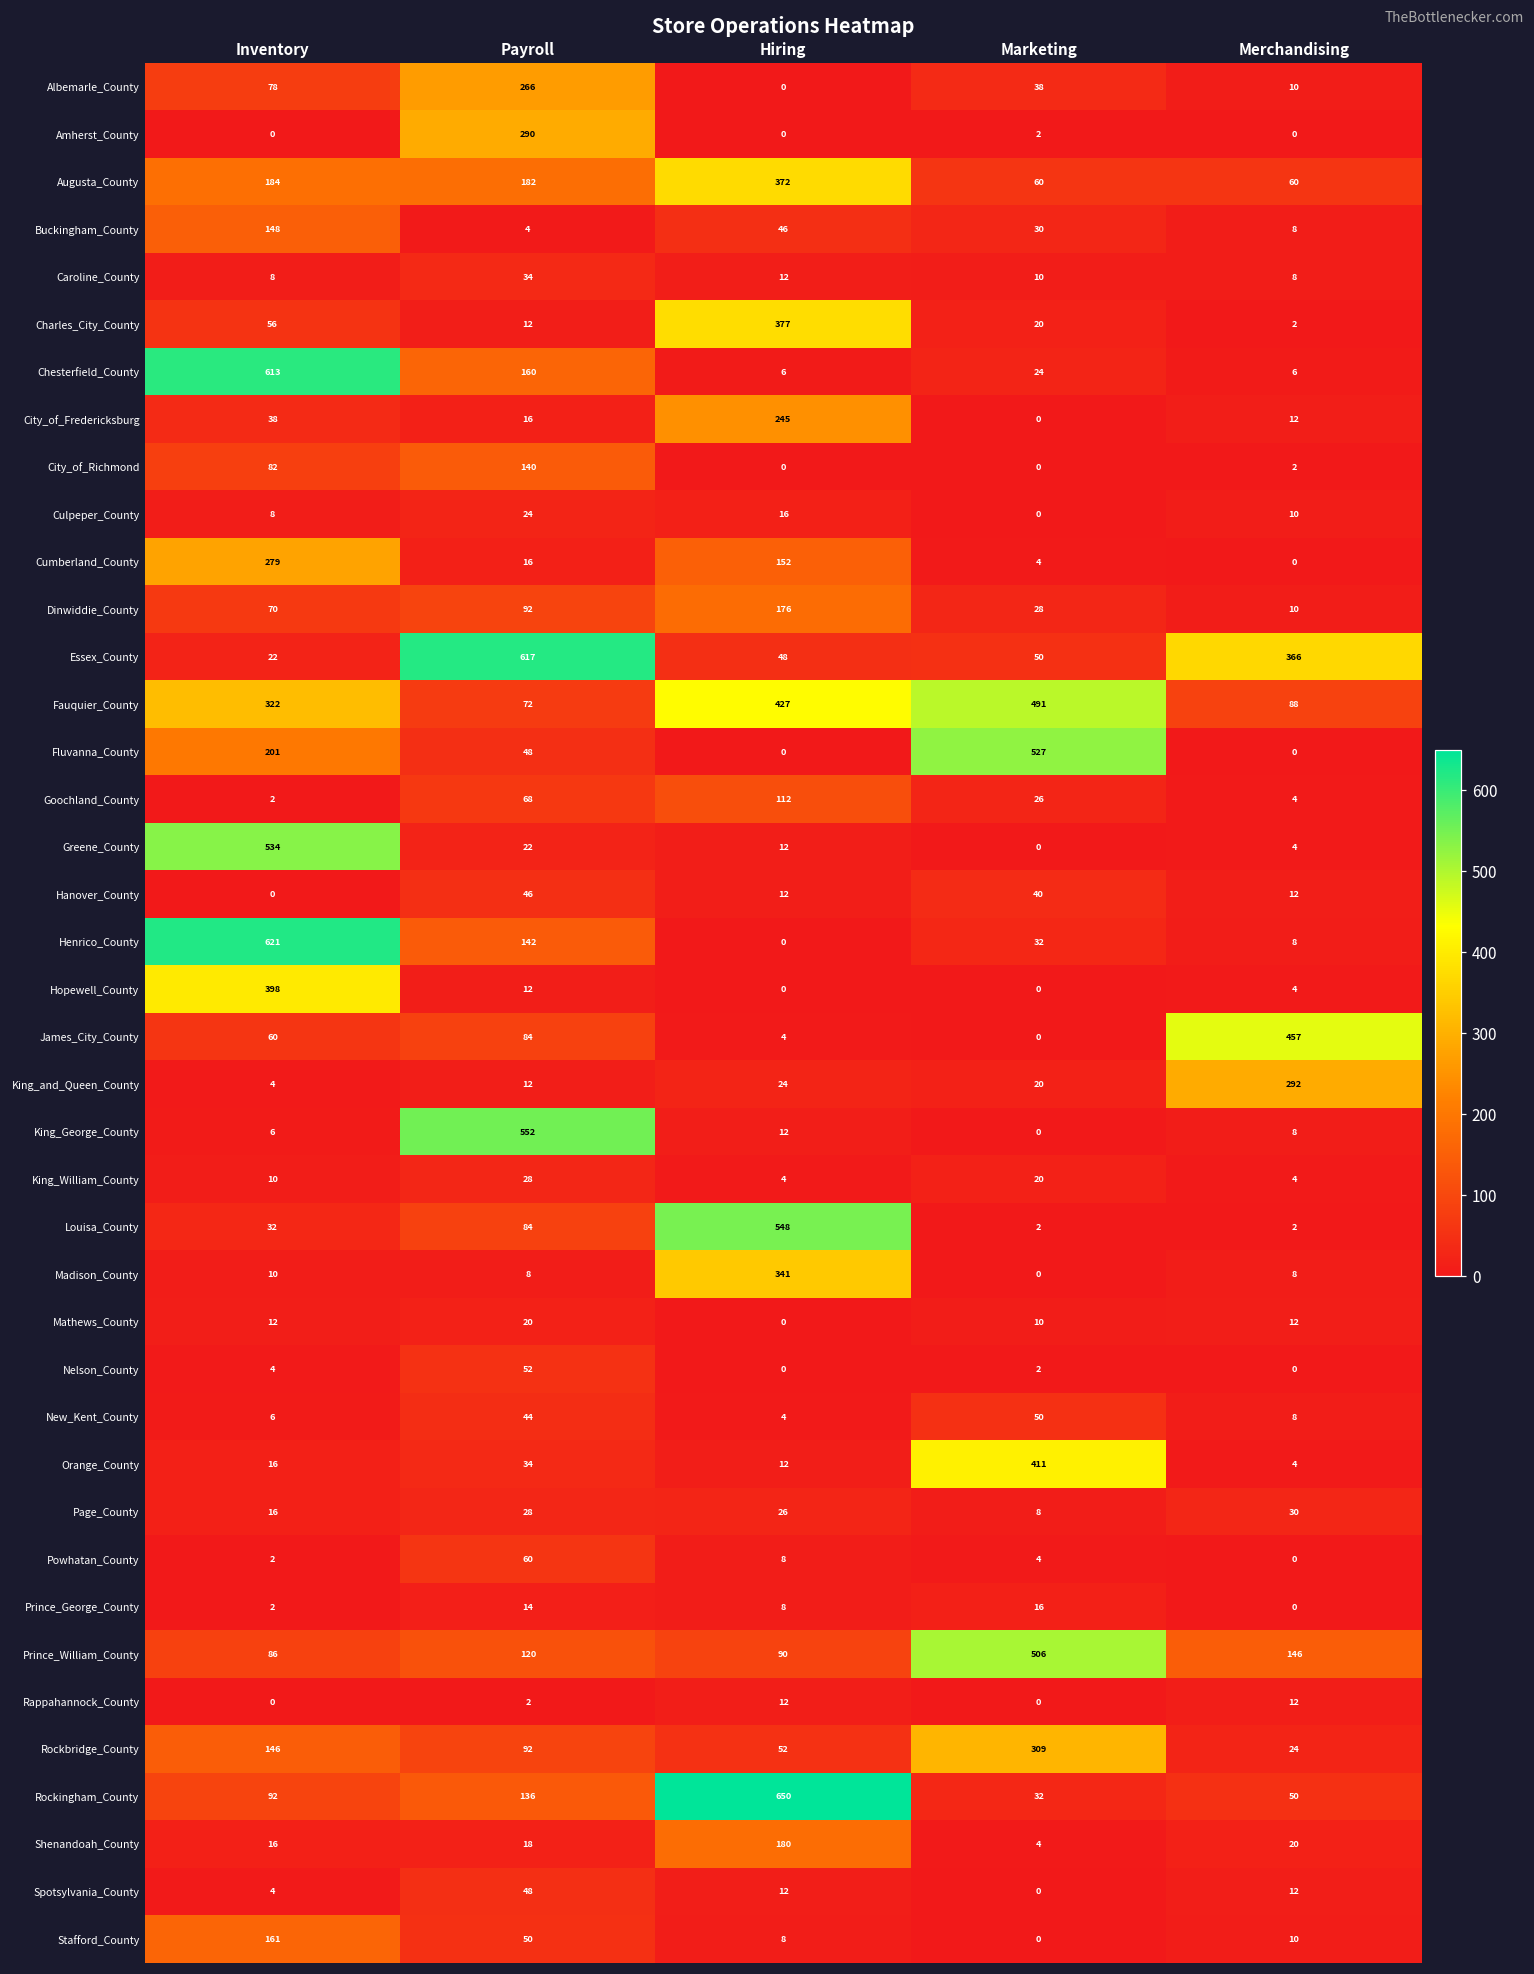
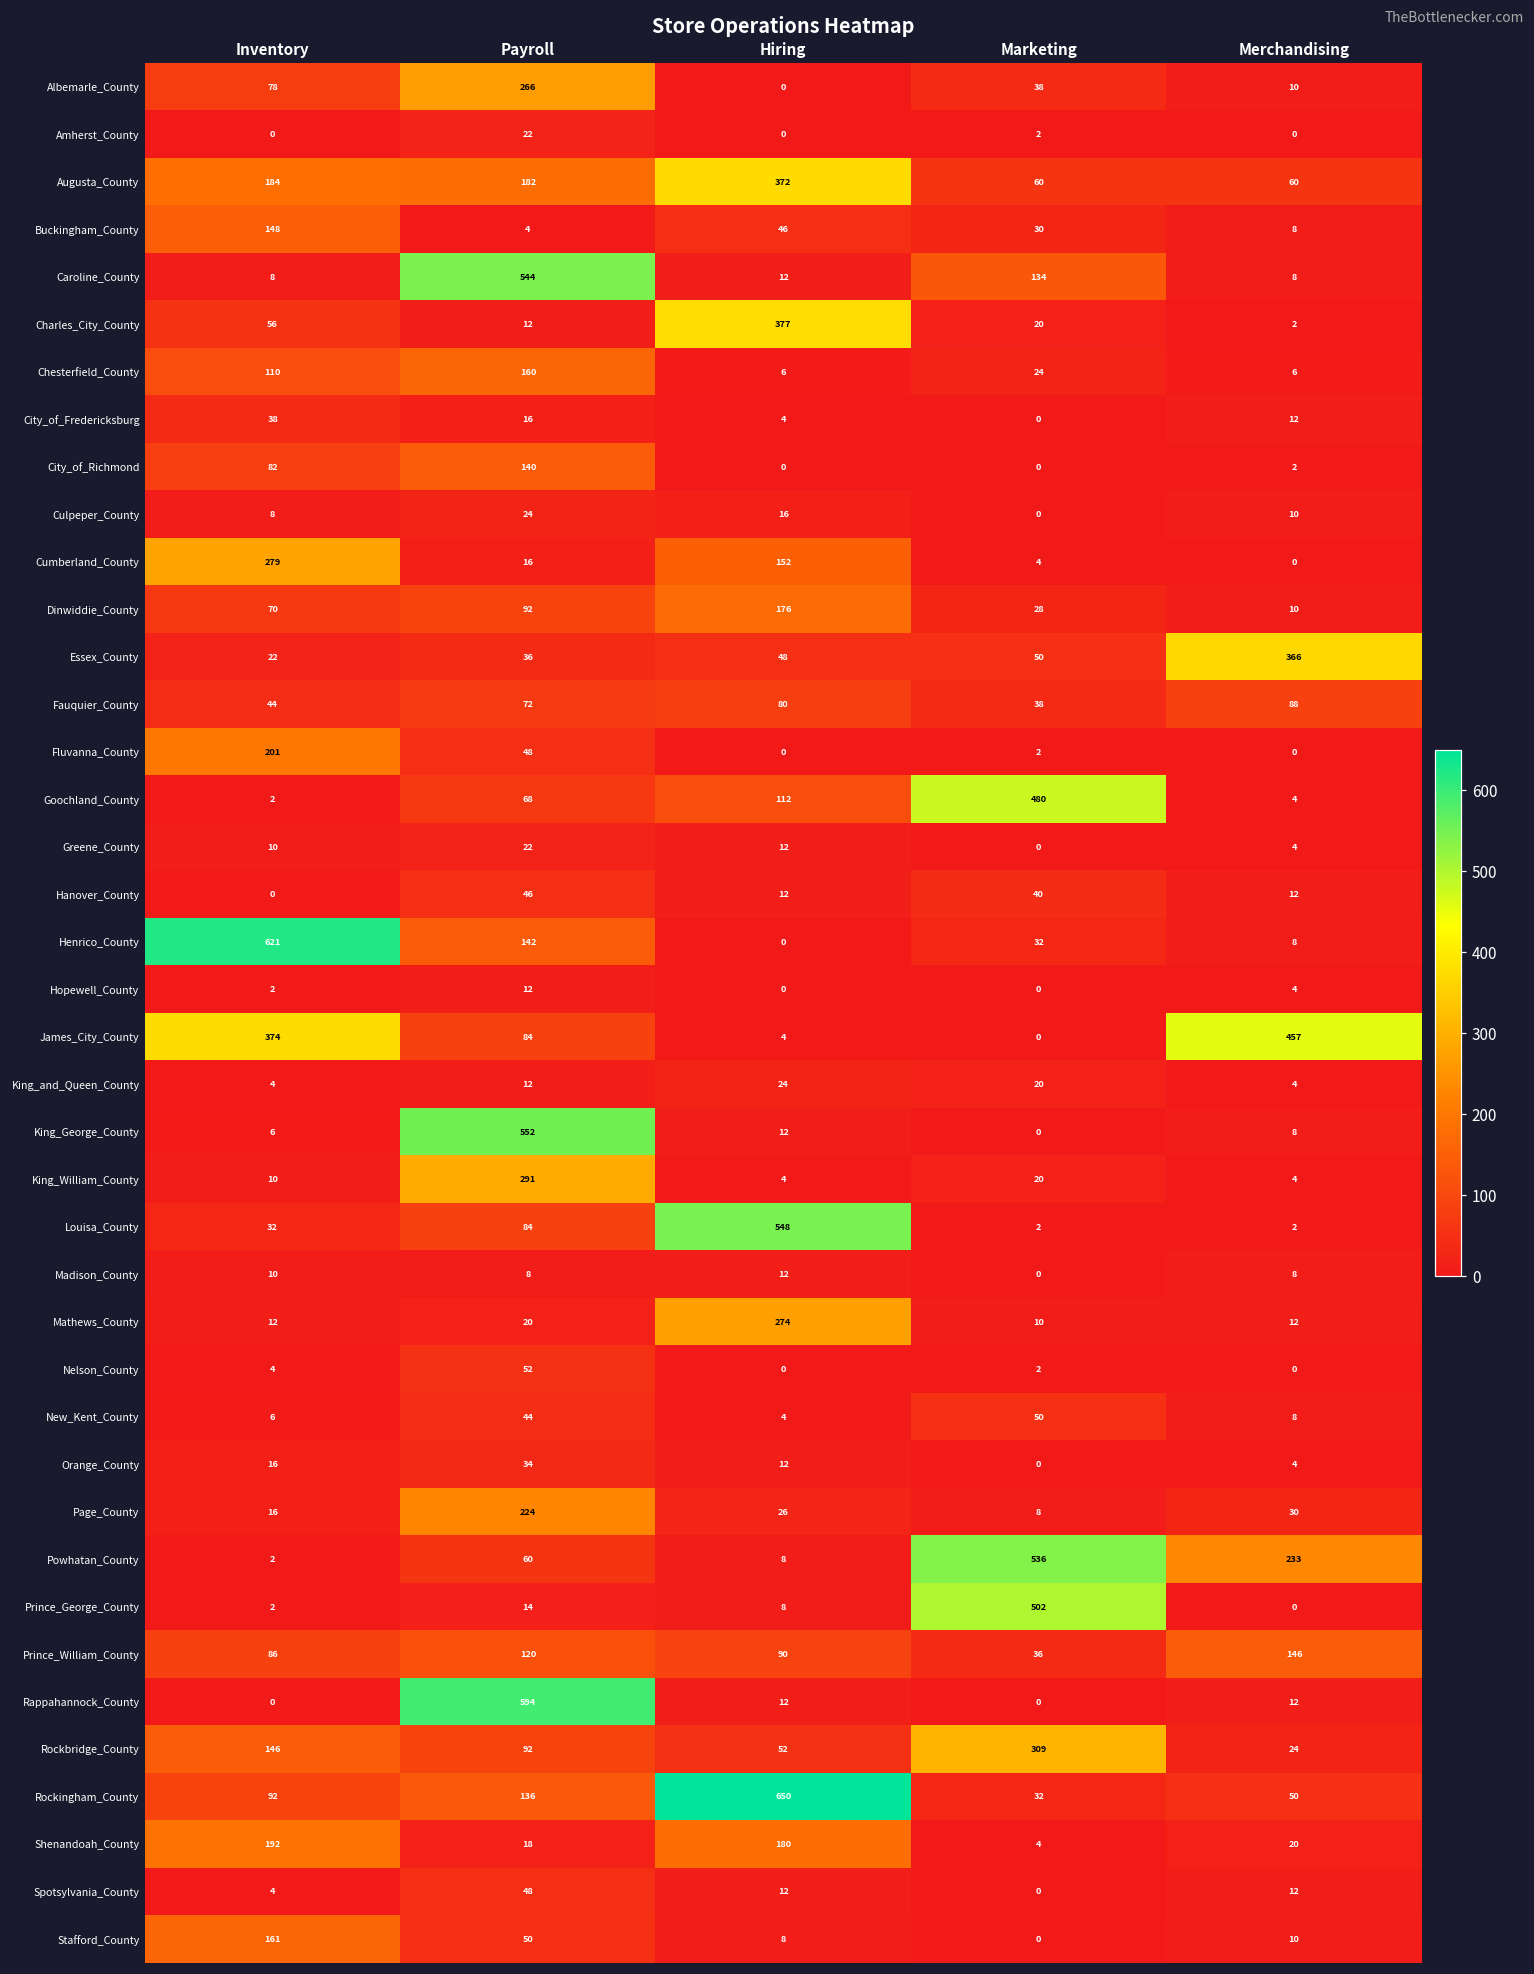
Amherst_County, Payroll: 290 -> 22
Caroline_County, Payroll: 34 -> 544
Caroline_County, Marketing: 10 -> 134
Chesterfield_County, Inventory: 613 -> 110
City_of_Fredericksburg, Hiring: 245 -> 4
Essex_County, Payroll: 617 -> 36
Fauquier_County, Inventory: 322 -> 44
Fauquier_County, Hiring: 427 -> 80
Fauquier_County, Marketing: 491 -> 38
Fluvanna_County, Marketing: 527 -> 2
Goochland_County, Marketing: 26 -> 480
Greene_County, Inventory: 534 -> 10
Hopewell_County, Inventory: 398 -> 2
James_City_County, Inventory: 60 -> 374
King_and_Queen_County, Merchandising: 292 -> 4
King_William_County, Payroll: 28 -> 291
Madison_County, Hiring: 341 -> 12
Mathews_County, Hiring: 0 -> 274
Orange_County, Marketing: 411 -> 0
Page_County, Payroll: 28 -> 224
Powhatan_County, Marketing: 4 -> 536
Powhatan_County, Merchandising: 0 -> 233
Prince_George_County, Marketing: 16 -> 502
Prince_William_County, Marketing: 506 -> 36
Rappahannock_County, Payroll: 2 -> 594
Shenandoah_County, Inventory: 16 -> 192
